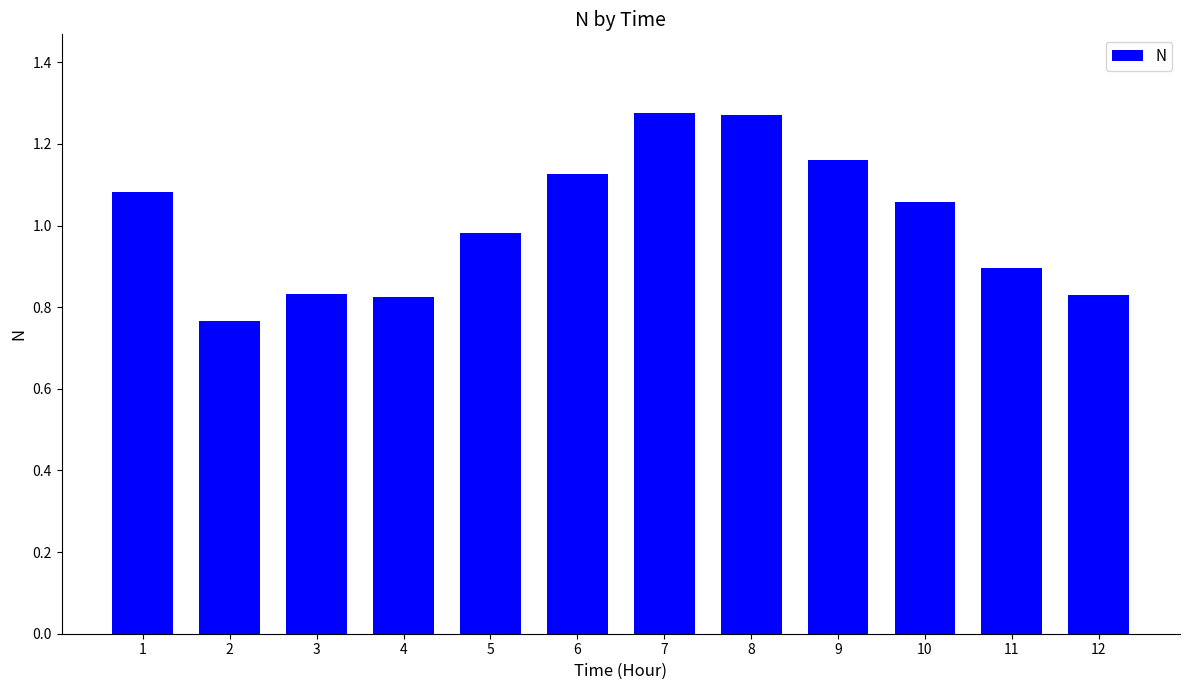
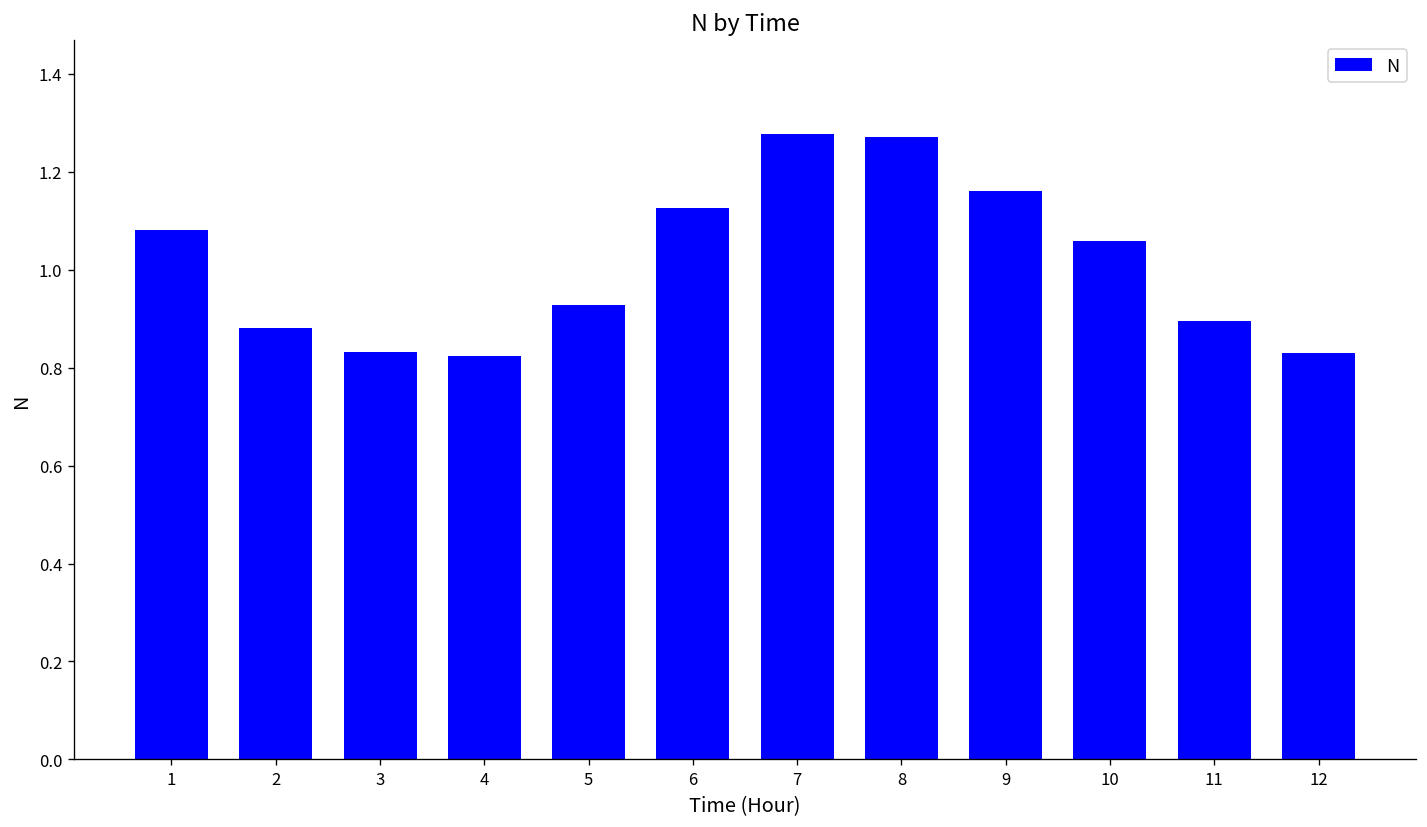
2: 0.77 -> 0.88
5: 0.98 -> 0.93
